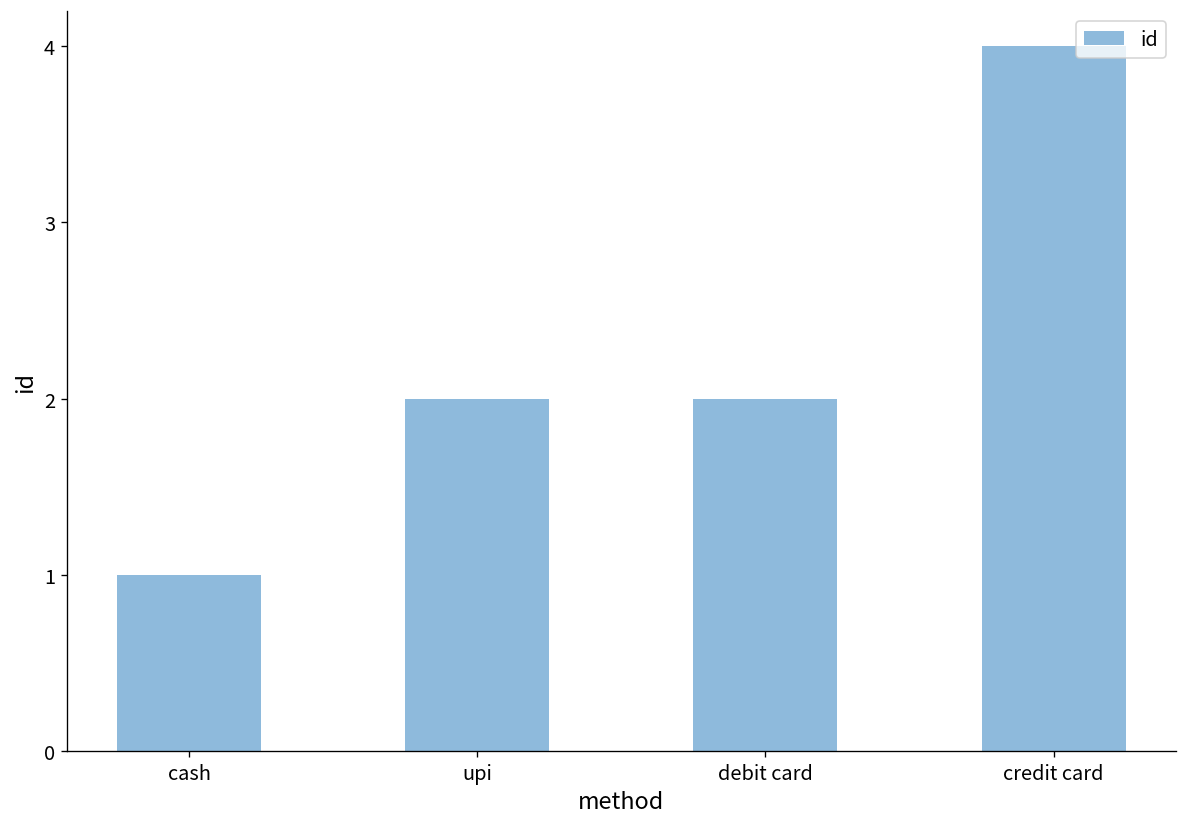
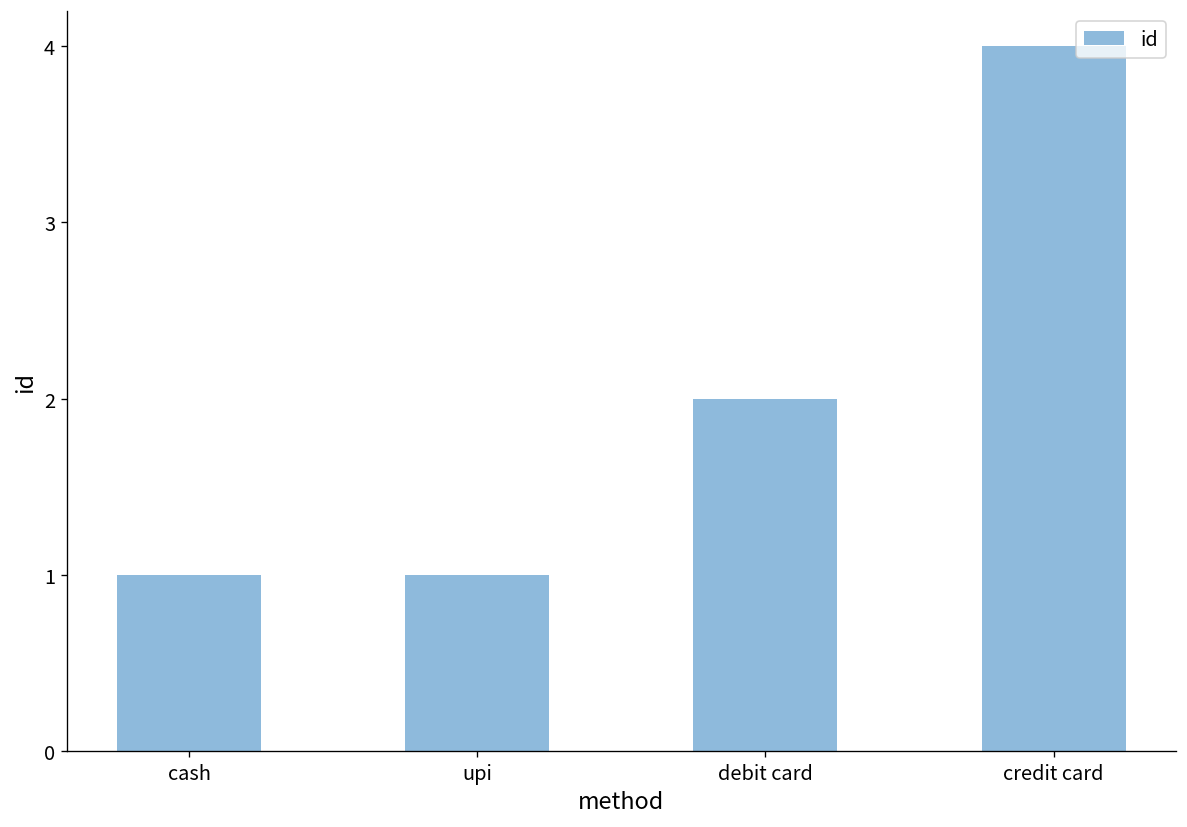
upi: 2 -> 1
